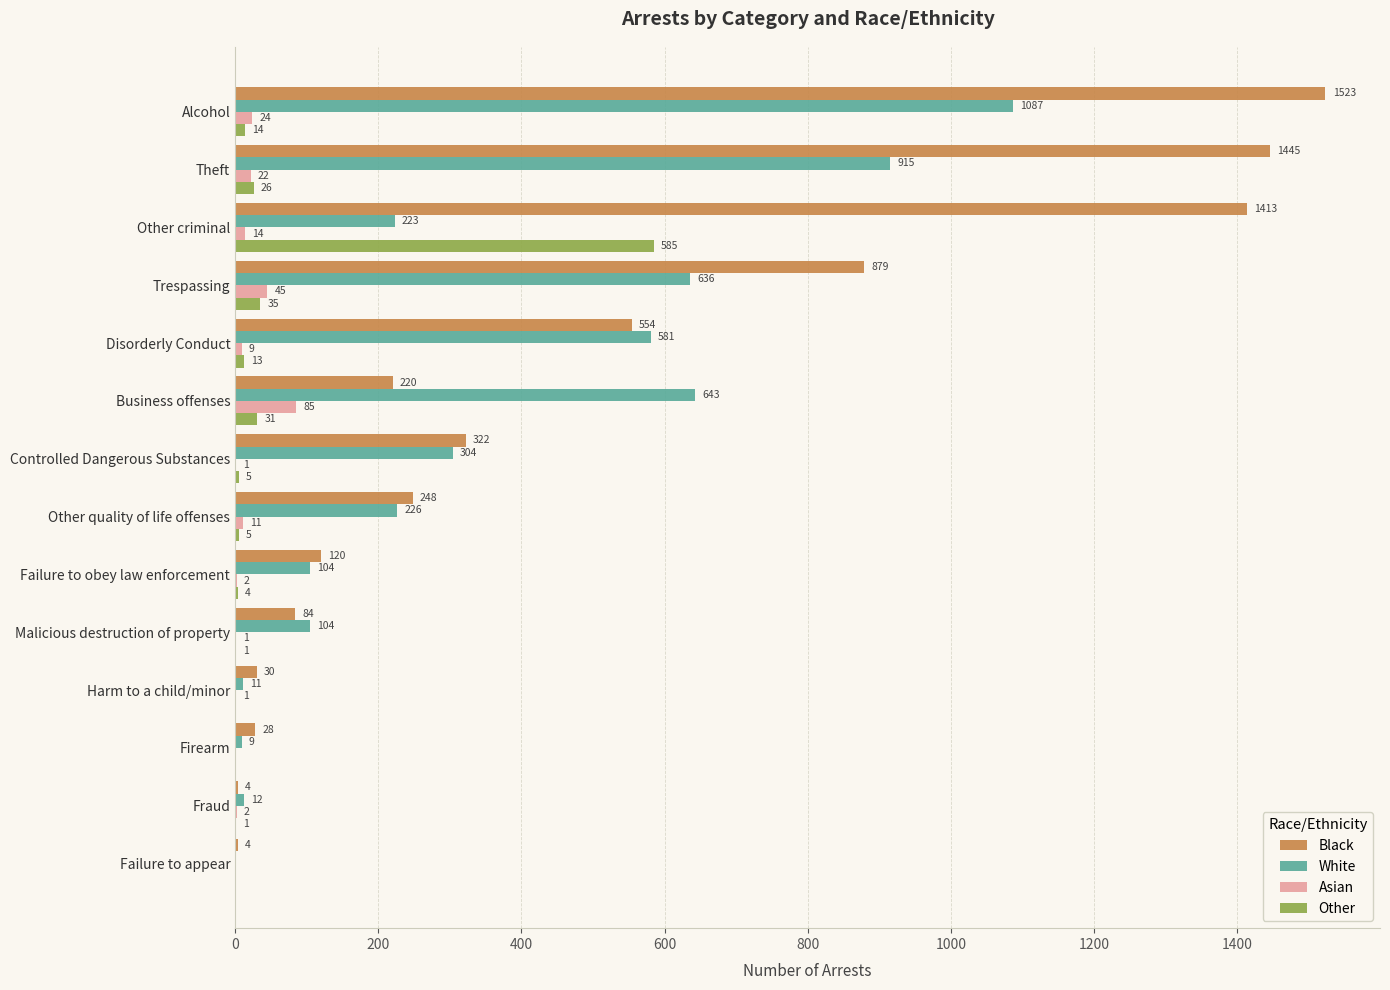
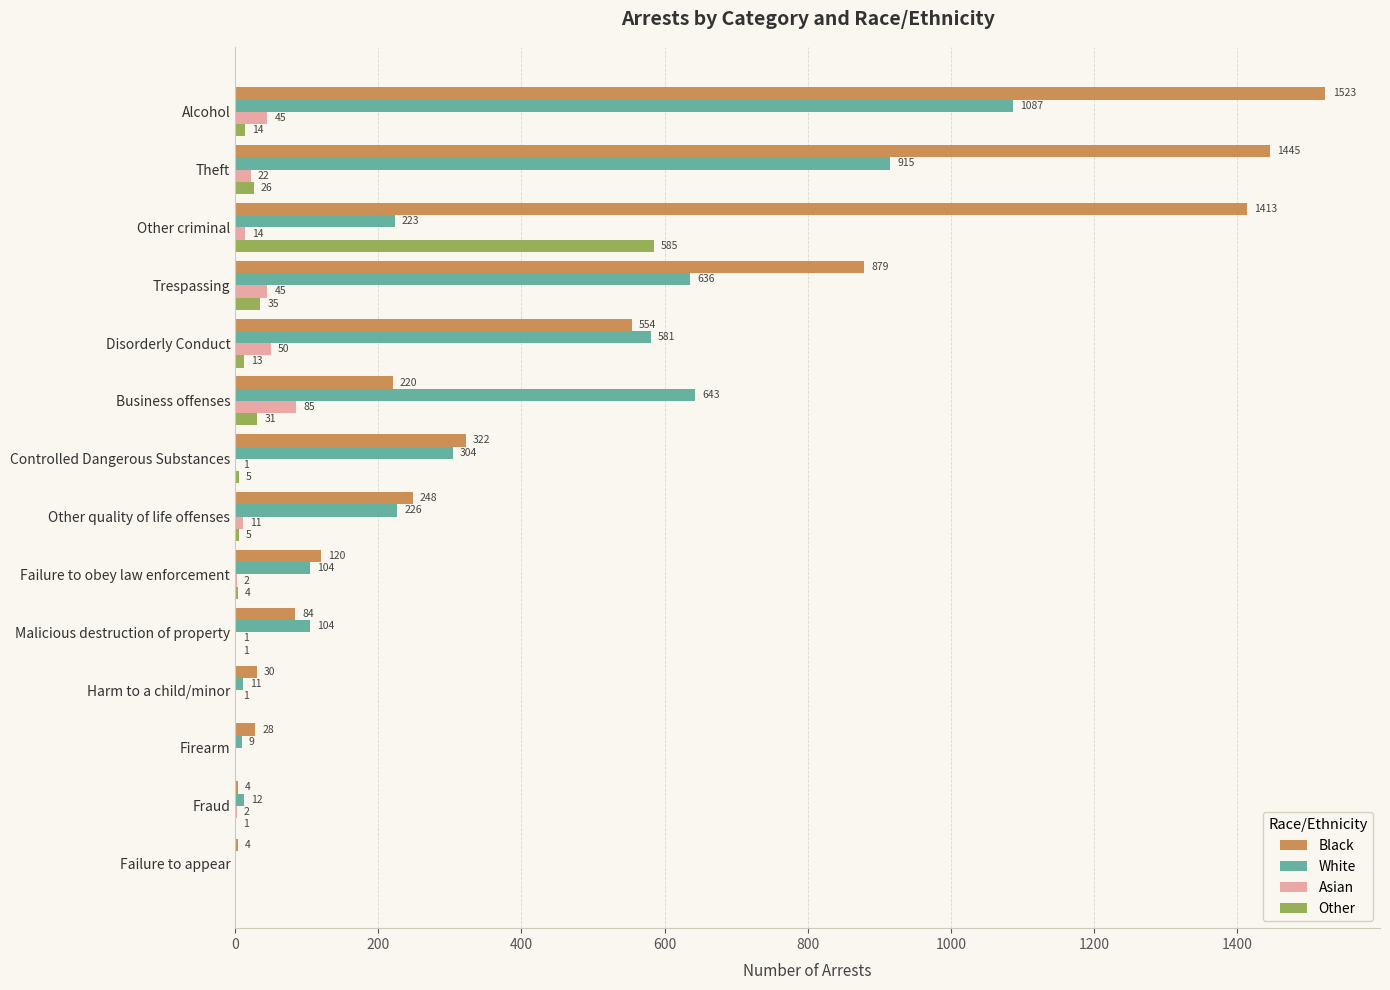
Asian, Alcohol: 24 -> 45
Asian, Disorderly Conduct: 9 -> 50
